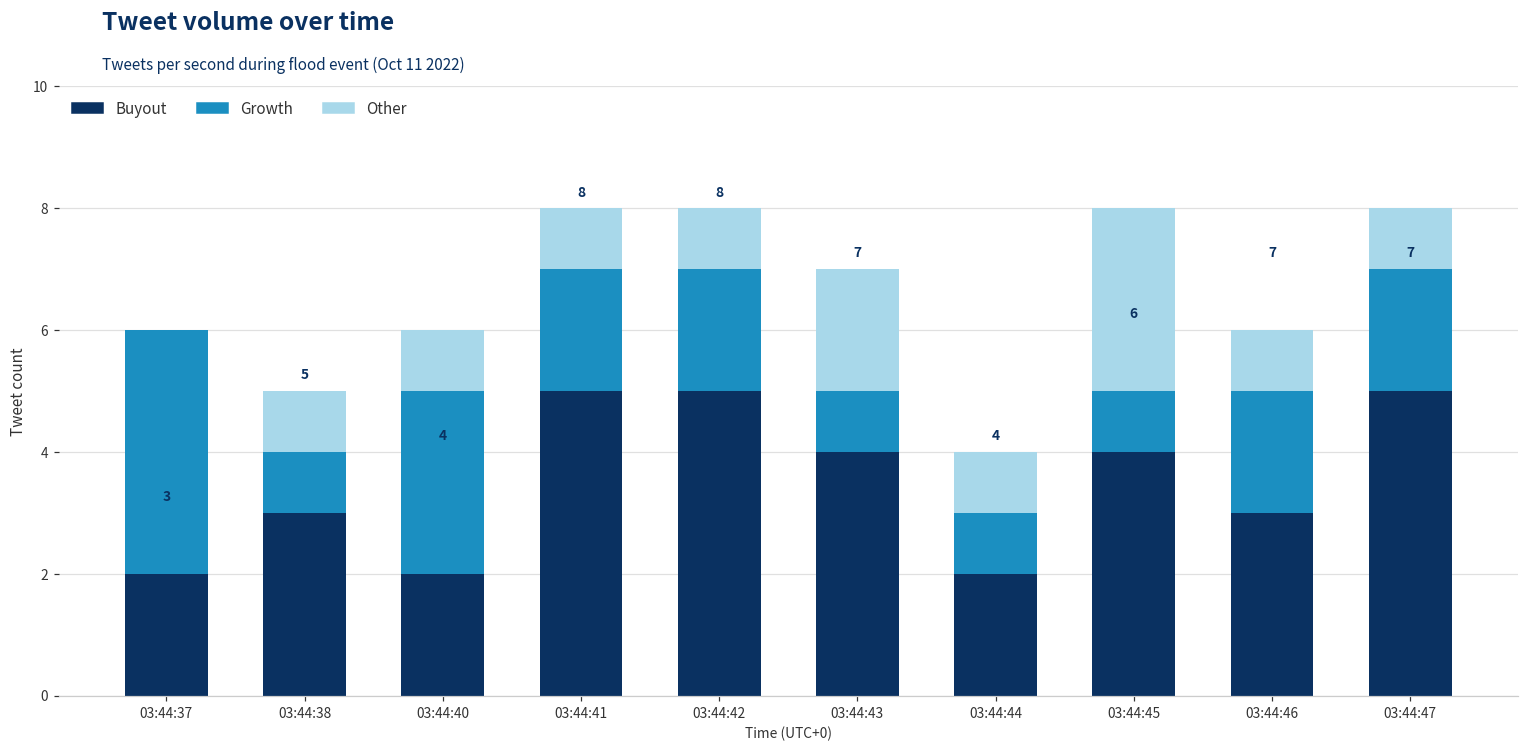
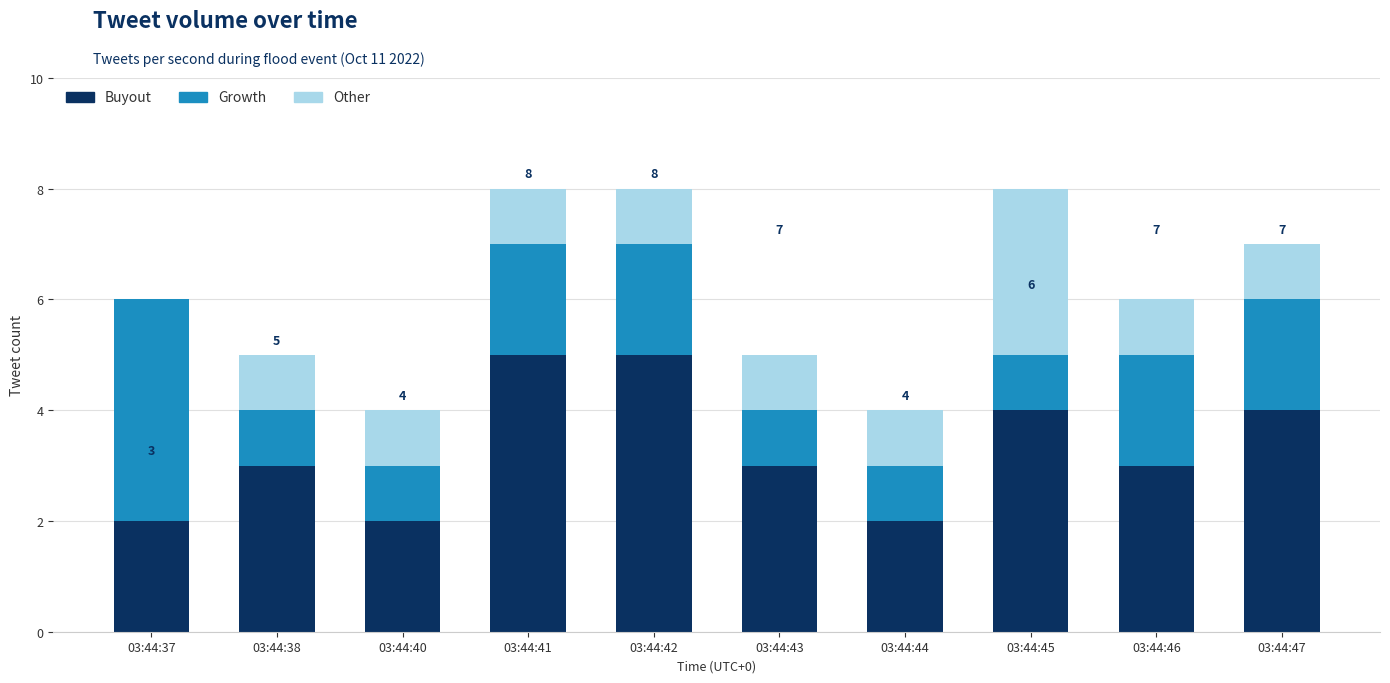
Growth, 03:44:40: 3 -> 1
Buyout, 03:44:43: 4 -> 3
Other, 03:44:43: 2 -> 1
Buyout, 03:44:47: 5 -> 4
